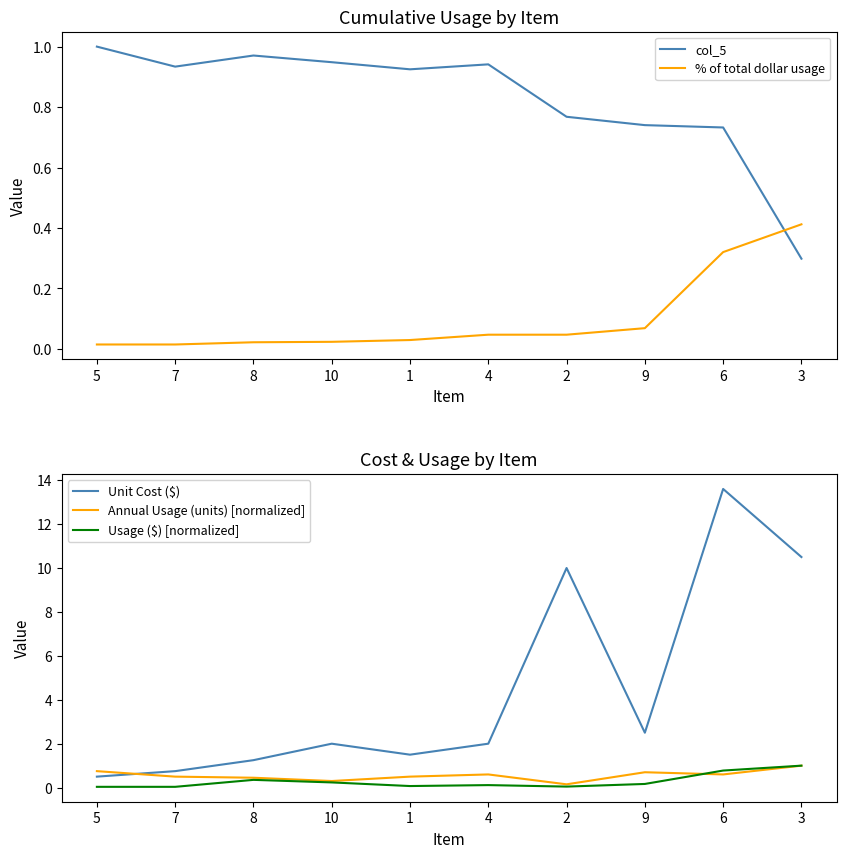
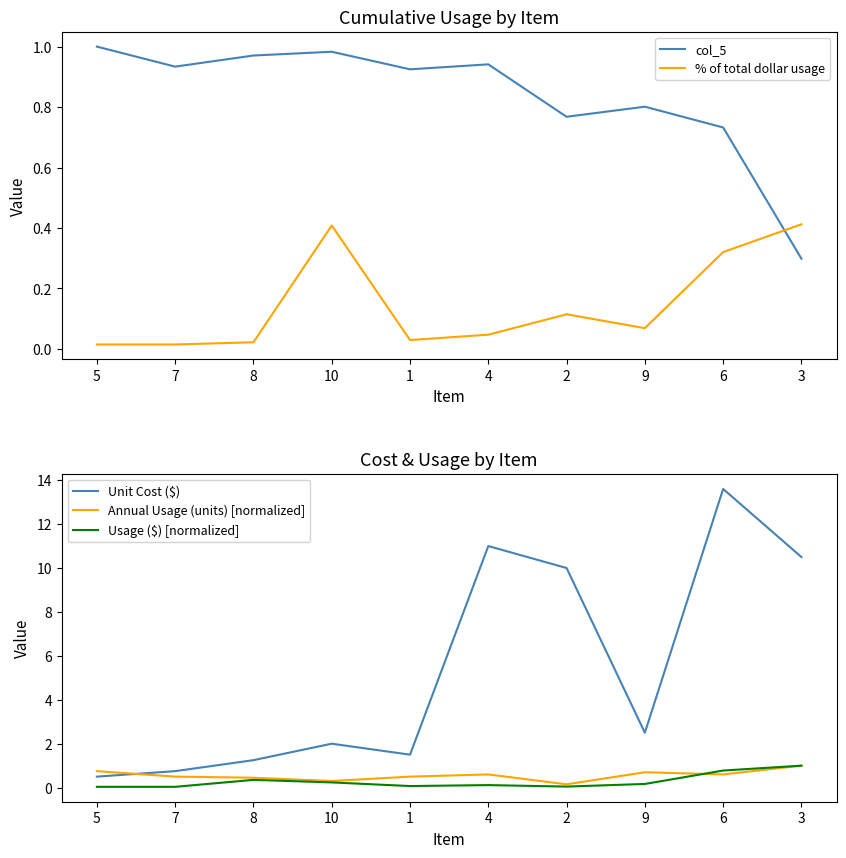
Cumulative Usage by Item, col_5, 10: 0.95 -> 0.98
Cumulative Usage by Item, % of total dollar usage, 10: 0.02 -> 0.41
Cumulative Usage by Item, % of total dollar usage, 2: 0.05 -> 0.11
Cumulative Usage by Item, col_5, 9: 0.74 -> 0.80
Cost & Usage by Item, Unit Cost ($), 4: 2 -> 11
